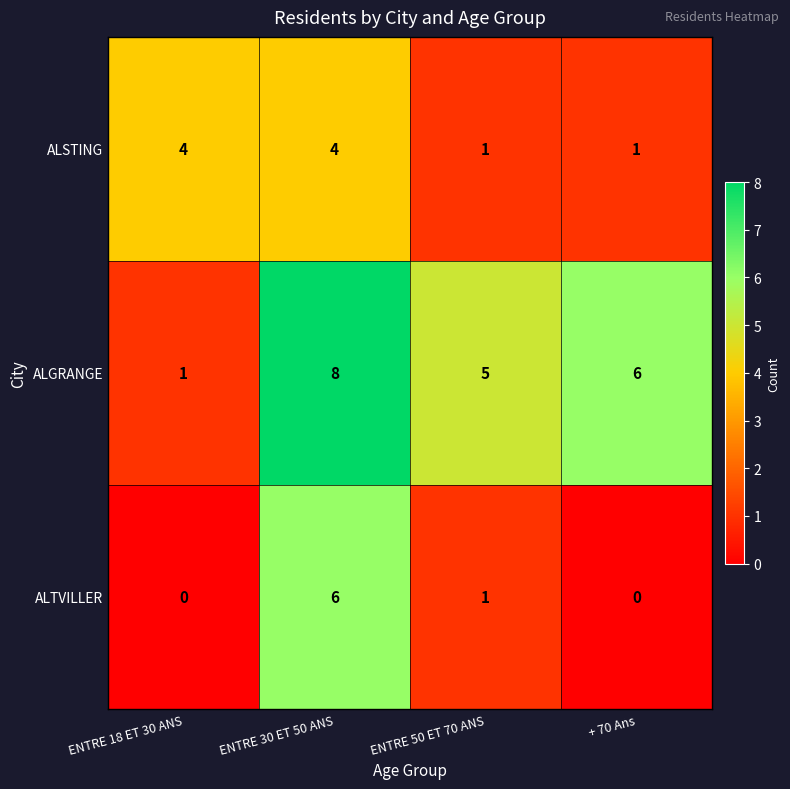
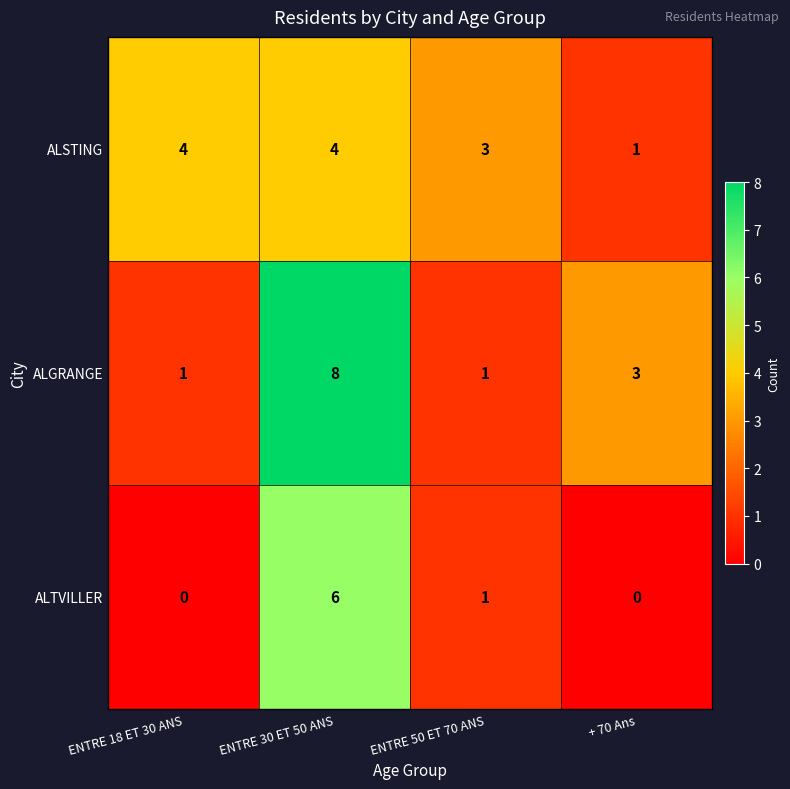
ALSTING, ENTRE 50 ET 70 ANS: 1 -> 3
ALGRANGE, ENTRE 50 ET 70 ANS: 5 -> 1
ALGRANGE, + 70 Ans: 6 -> 3
